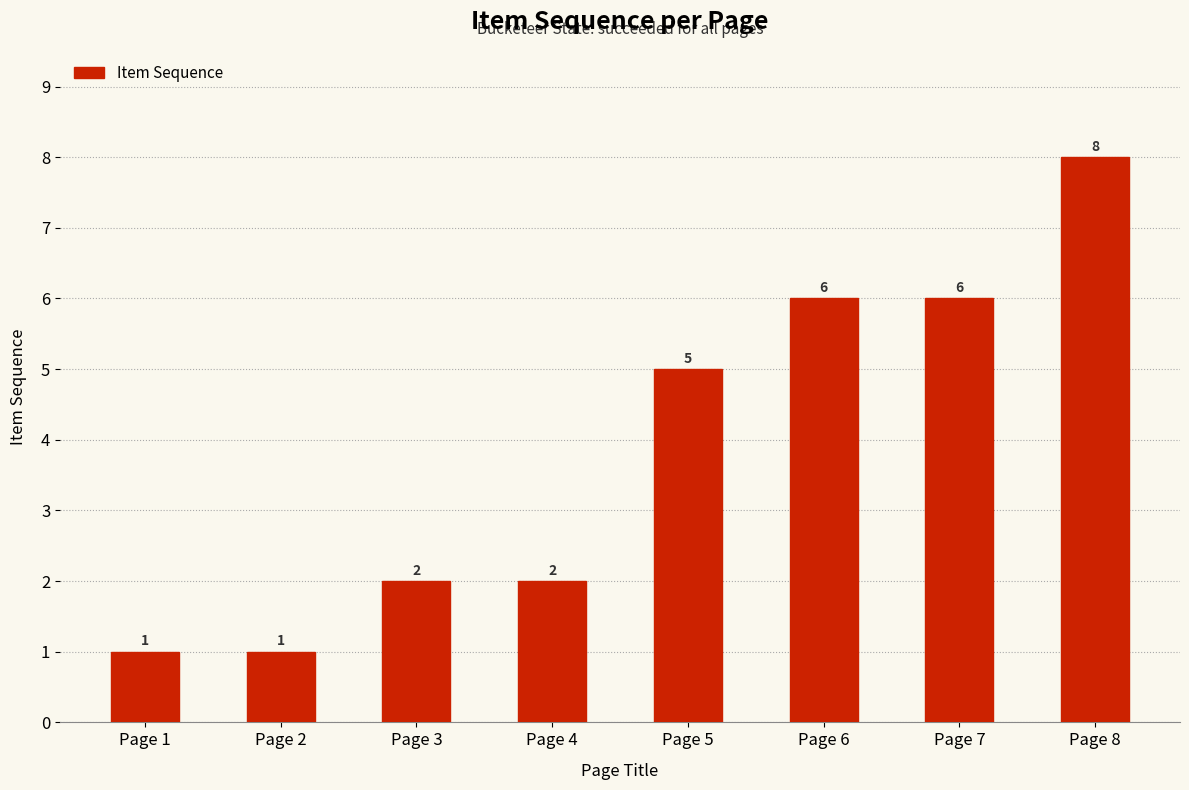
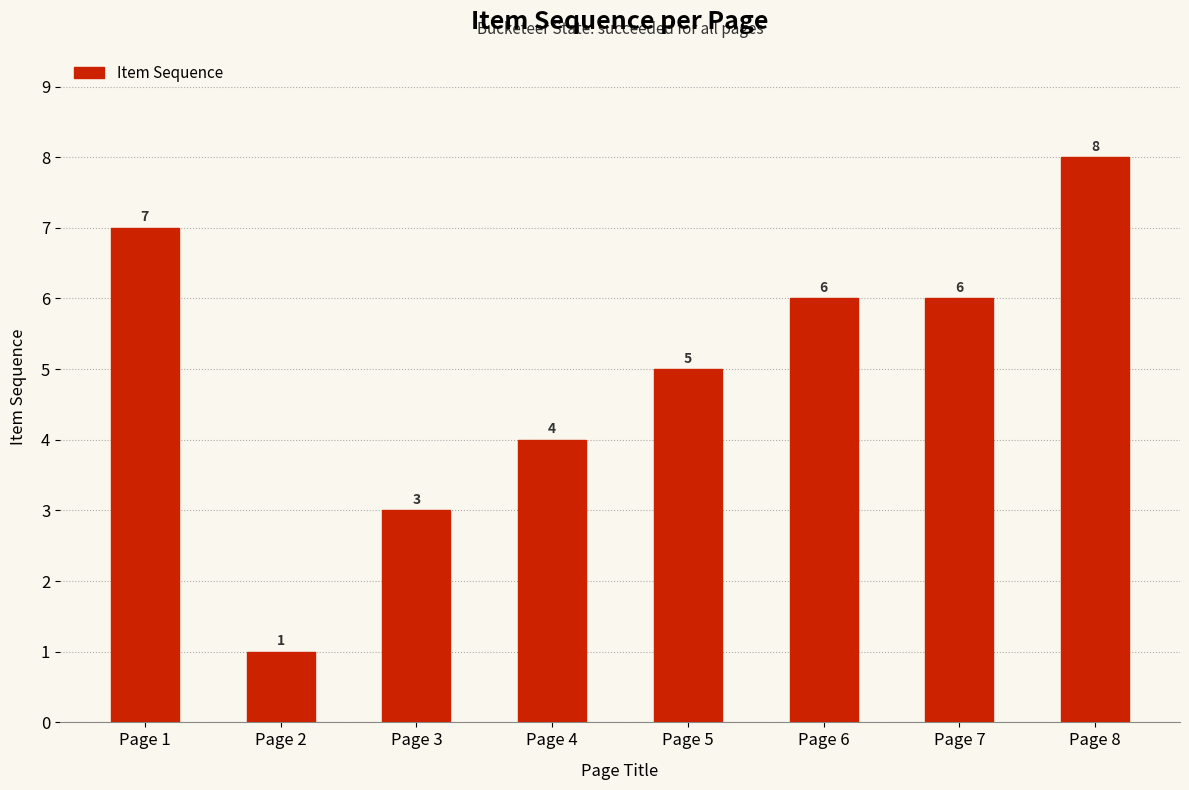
Page 1: 1 -> 7
Page 3: 2 -> 3
Page 4: 2 -> 4
